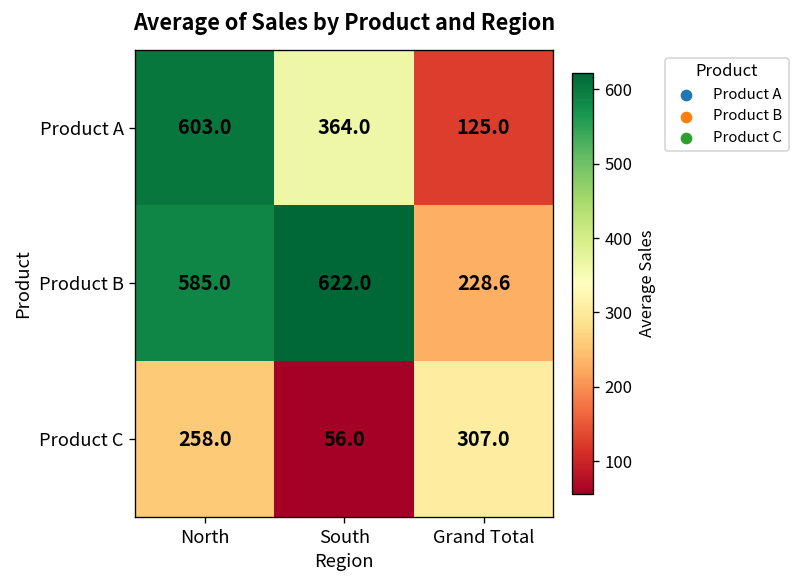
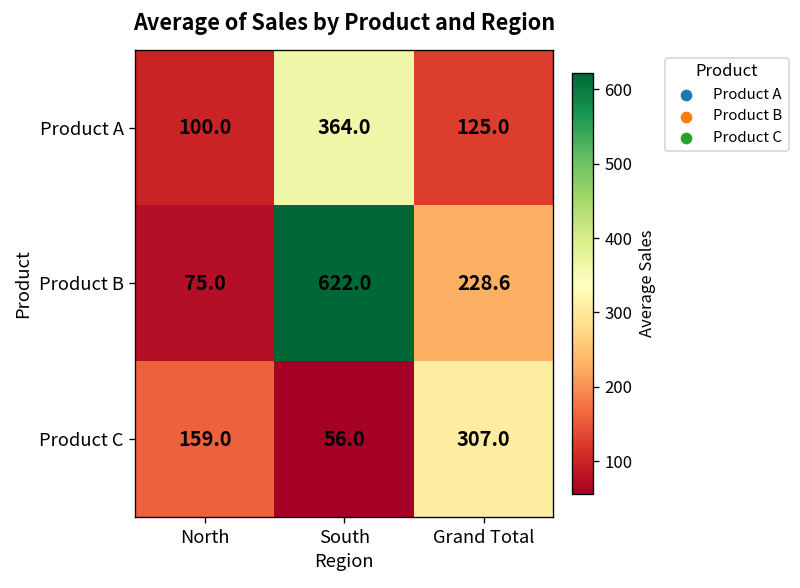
Product A, North: 603.0 -> 100.0
Product B, North: 585.0 -> 75.0
Product C, North: 258.0 -> 159.0
